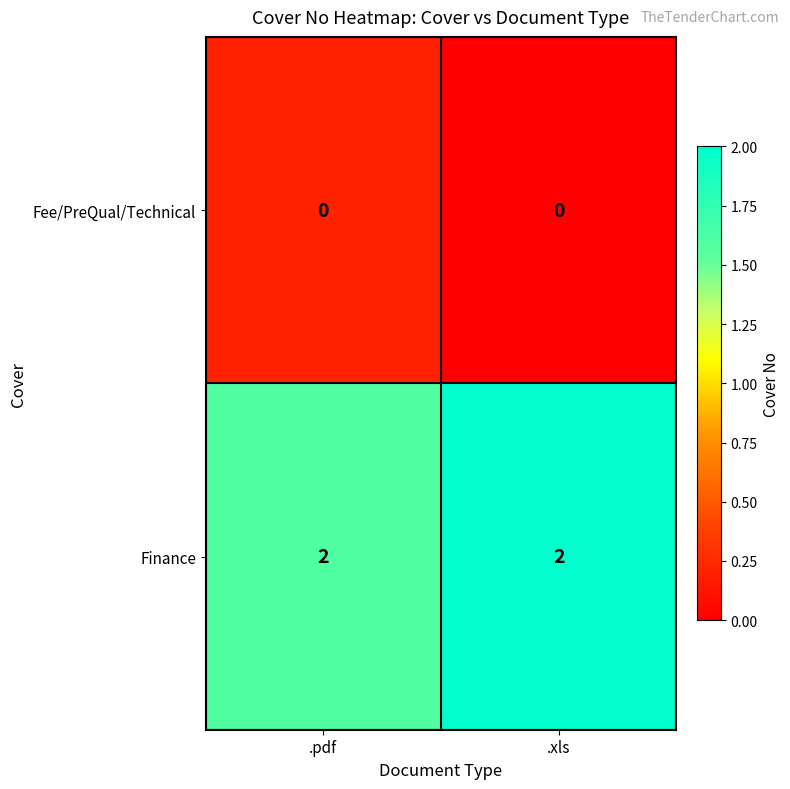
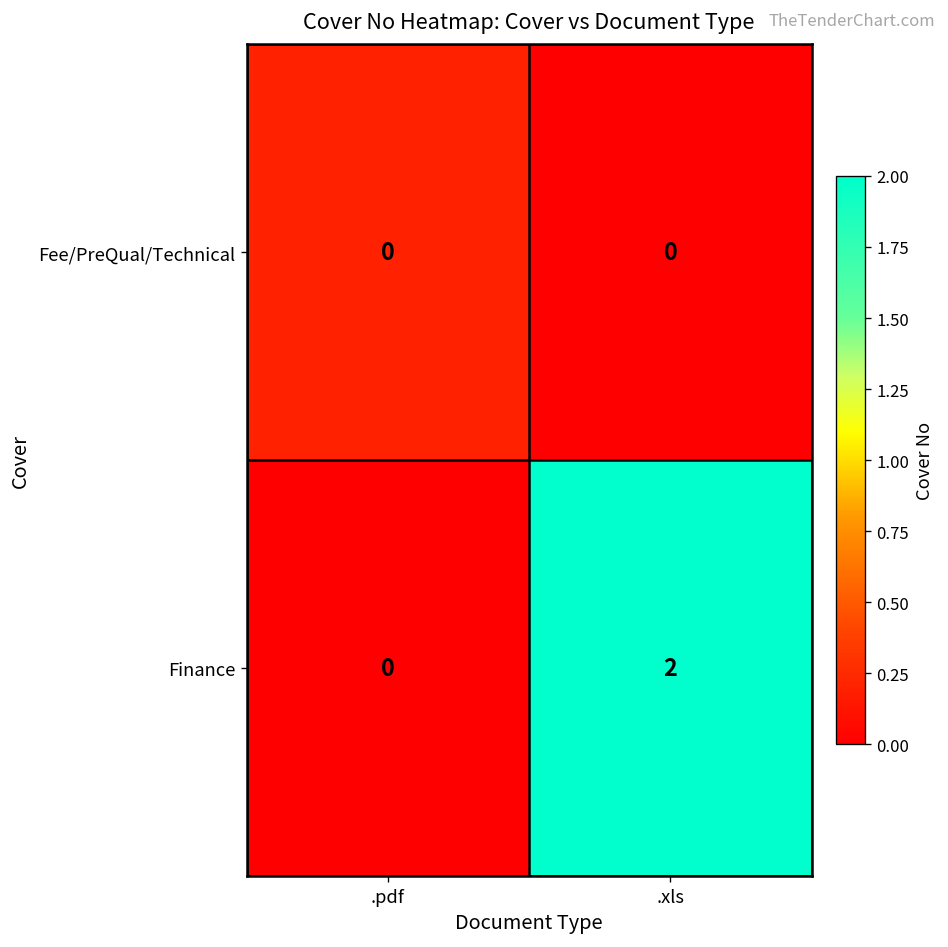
Finance, .pdf: 2 -> 0
